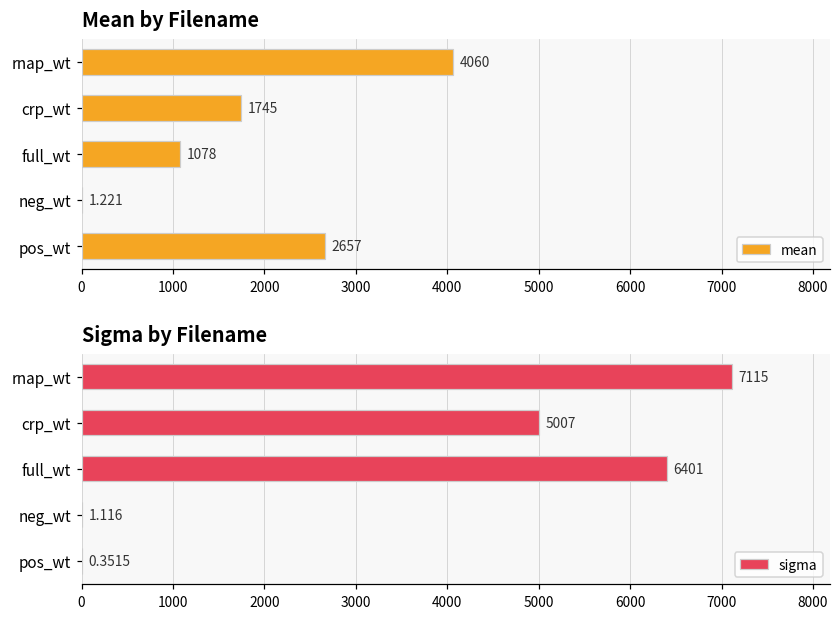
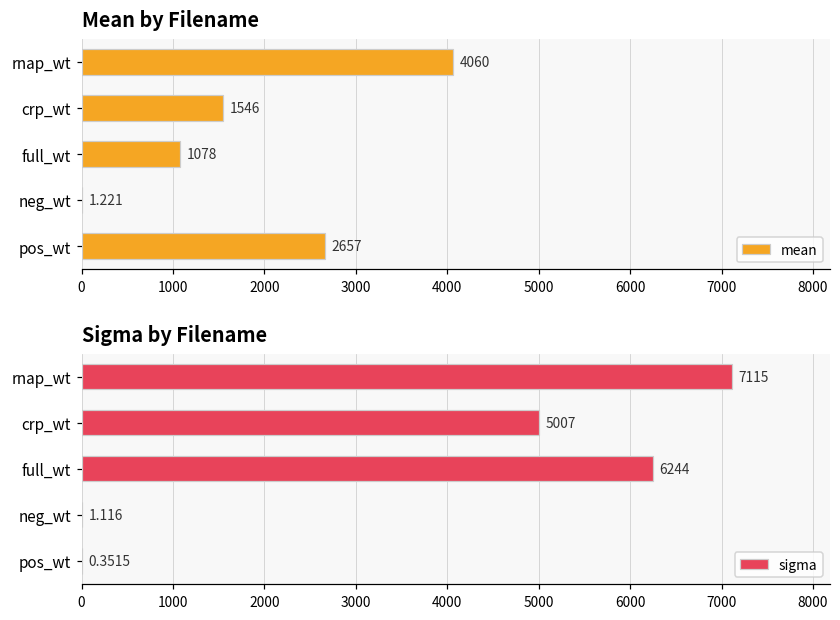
Mean by Filename, crp_wt: 1745 -> 1546
Sigma by Filename, full_wt: 6401 -> 6244
